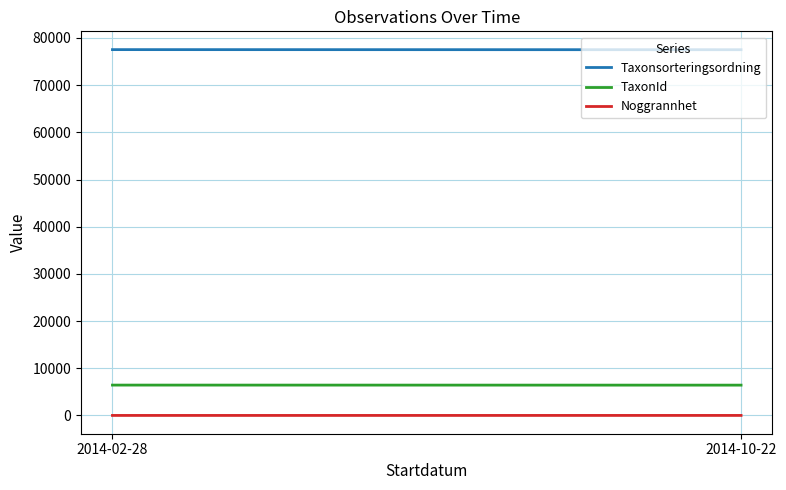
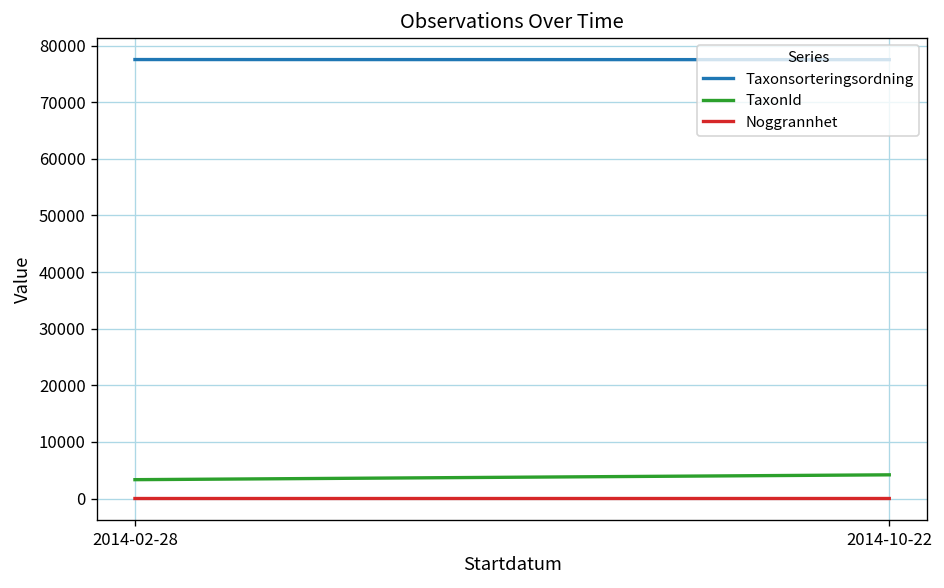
TaxonId, 2014-02-28: 6000 -> 3000
TaxonId, 2014-10-22: 6000 -> 4000
